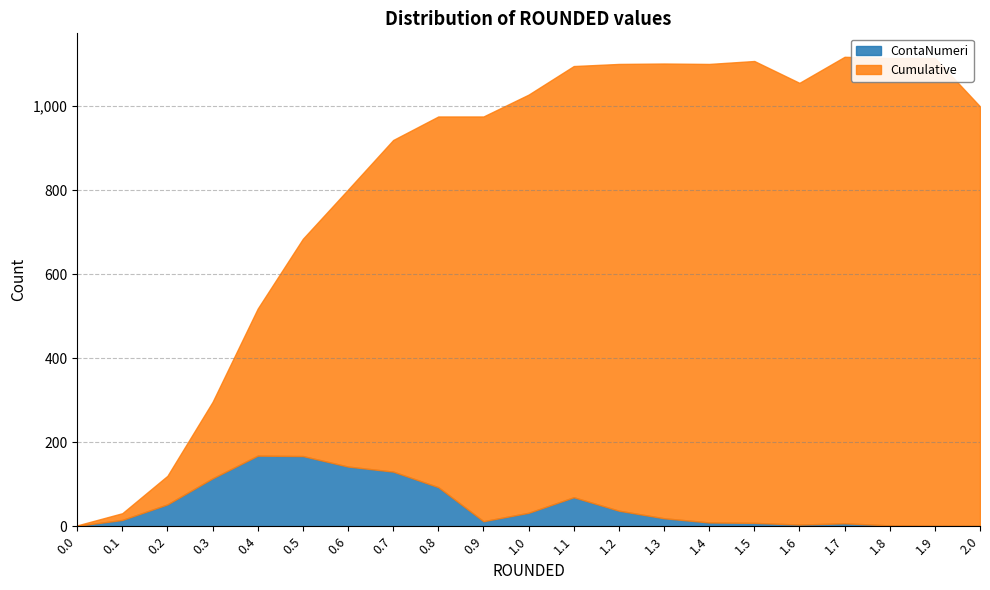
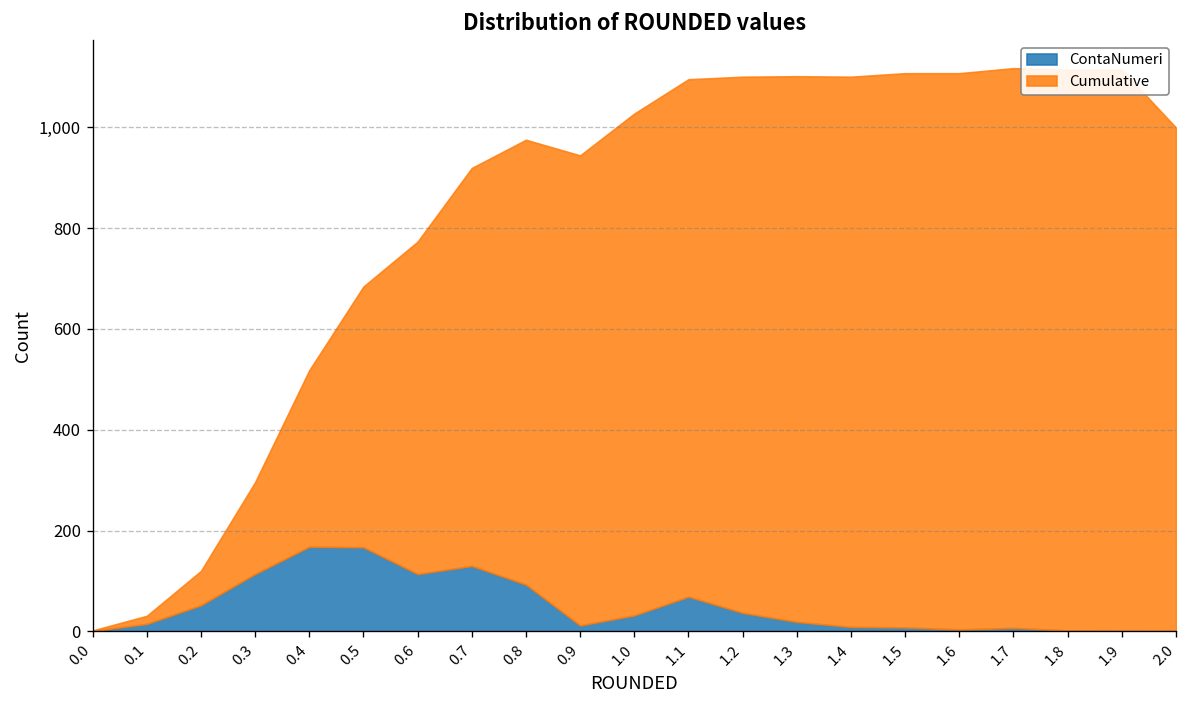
ContaNumeri, 0.6: 140 -> 110
Cumulative, 0.9: 960 -> 930
Cumulative, 1.6: 1,050 -> 1,100
